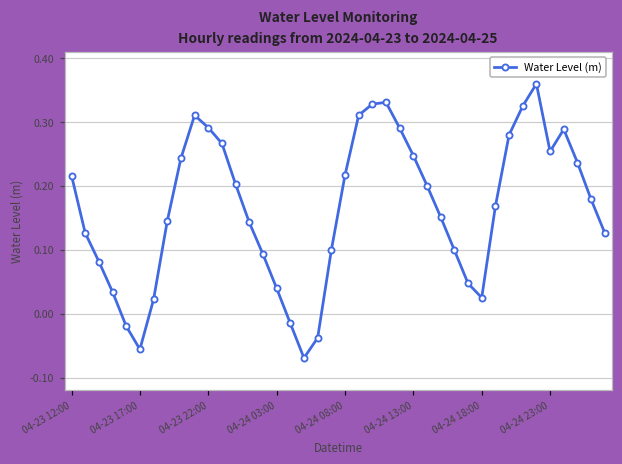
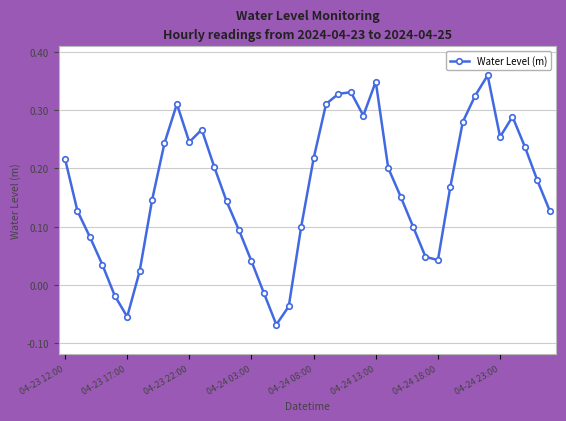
04-23 22:00: 0.29 -> 0.25
04-24 13:00: 0.25 -> 0.35
04-24 18:00: 0.03 -> 0.04
